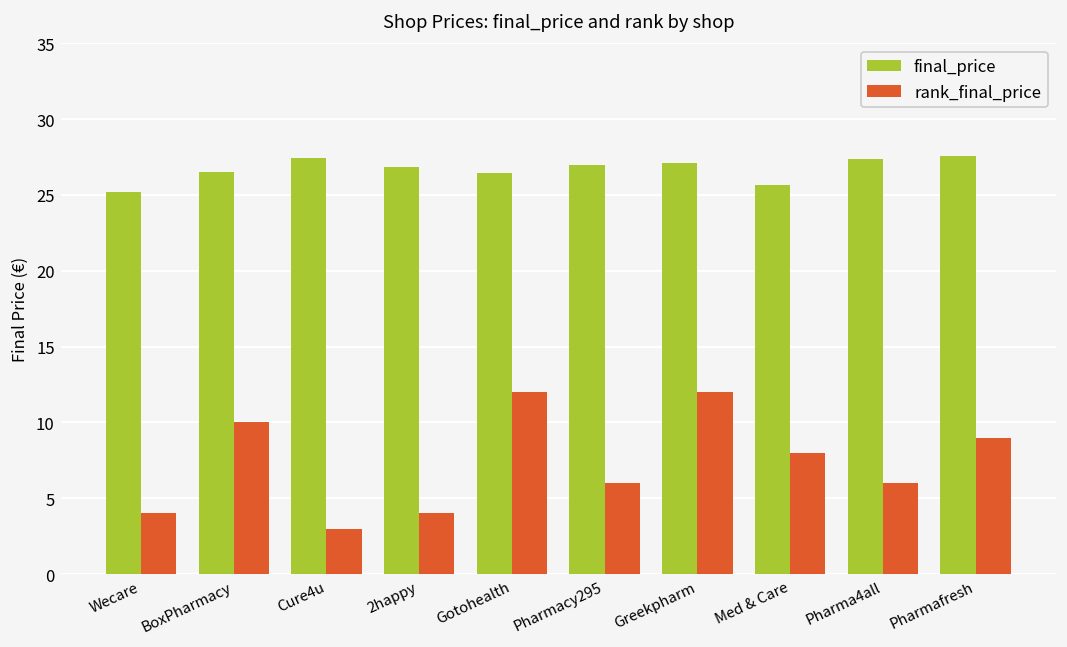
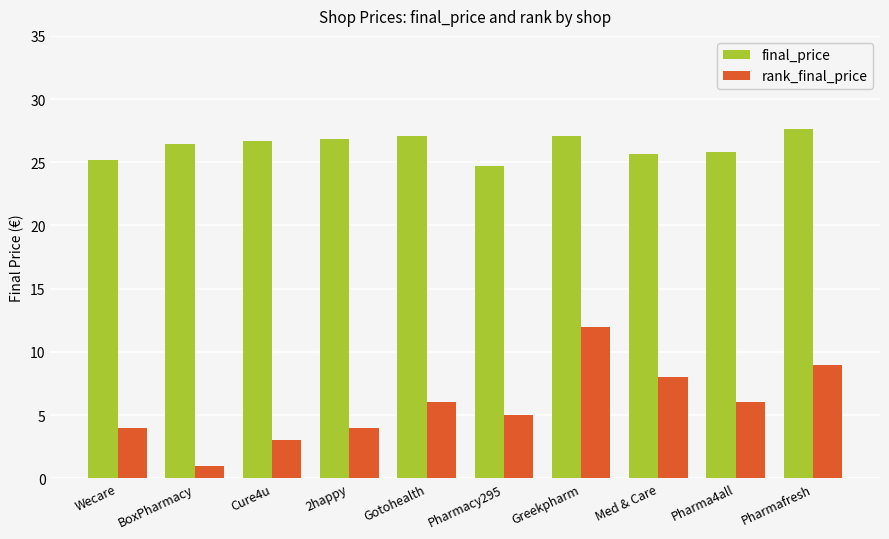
rank_final_price, BoxPharmacy: 10 -> 1
final_price, Cure4u: 27.4 -> 26.7
final_price, Gotohealth: 26.4 -> 27.1
rank_final_price, Gotohealth: 12 -> 6
final_price, Pharmacy295: 27.0 -> 24.7
rank_final_price, Pharmacy295: 6 -> 5
final_price, Pharma4all: 27.4 -> 25.8
